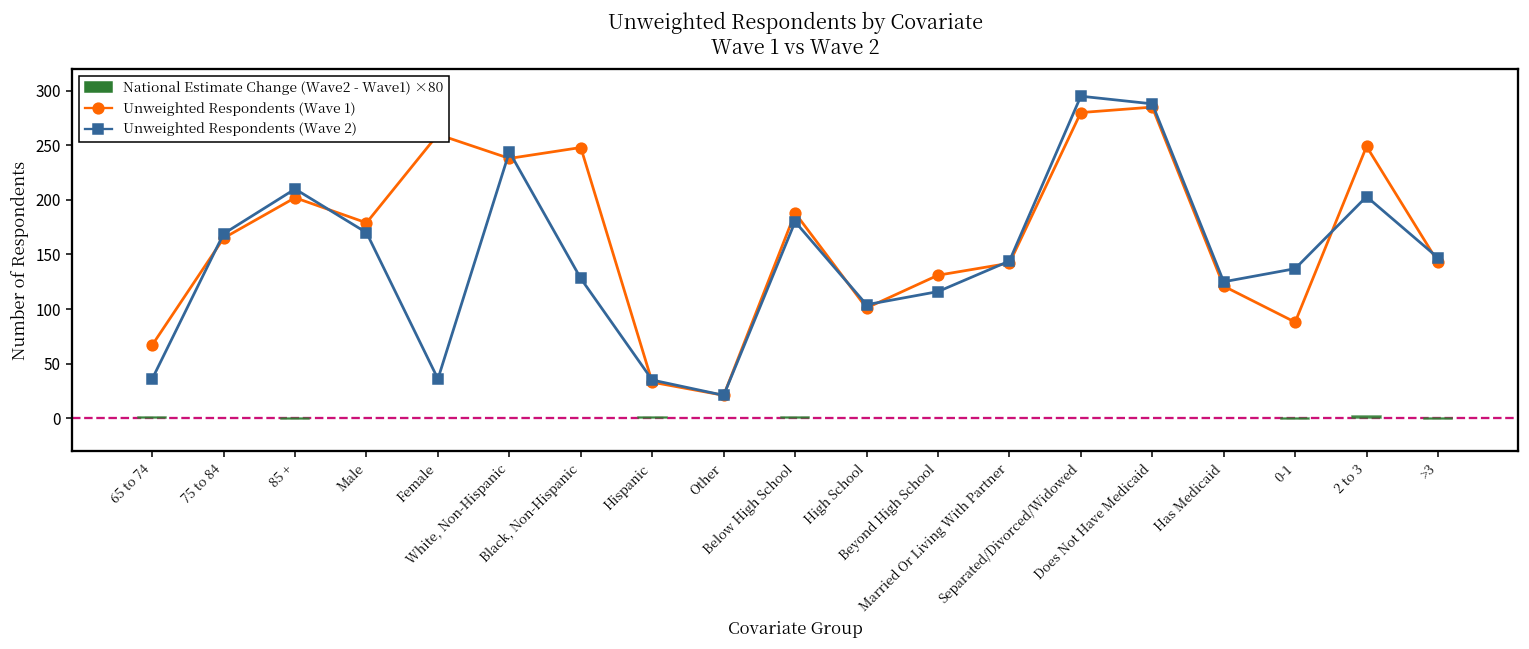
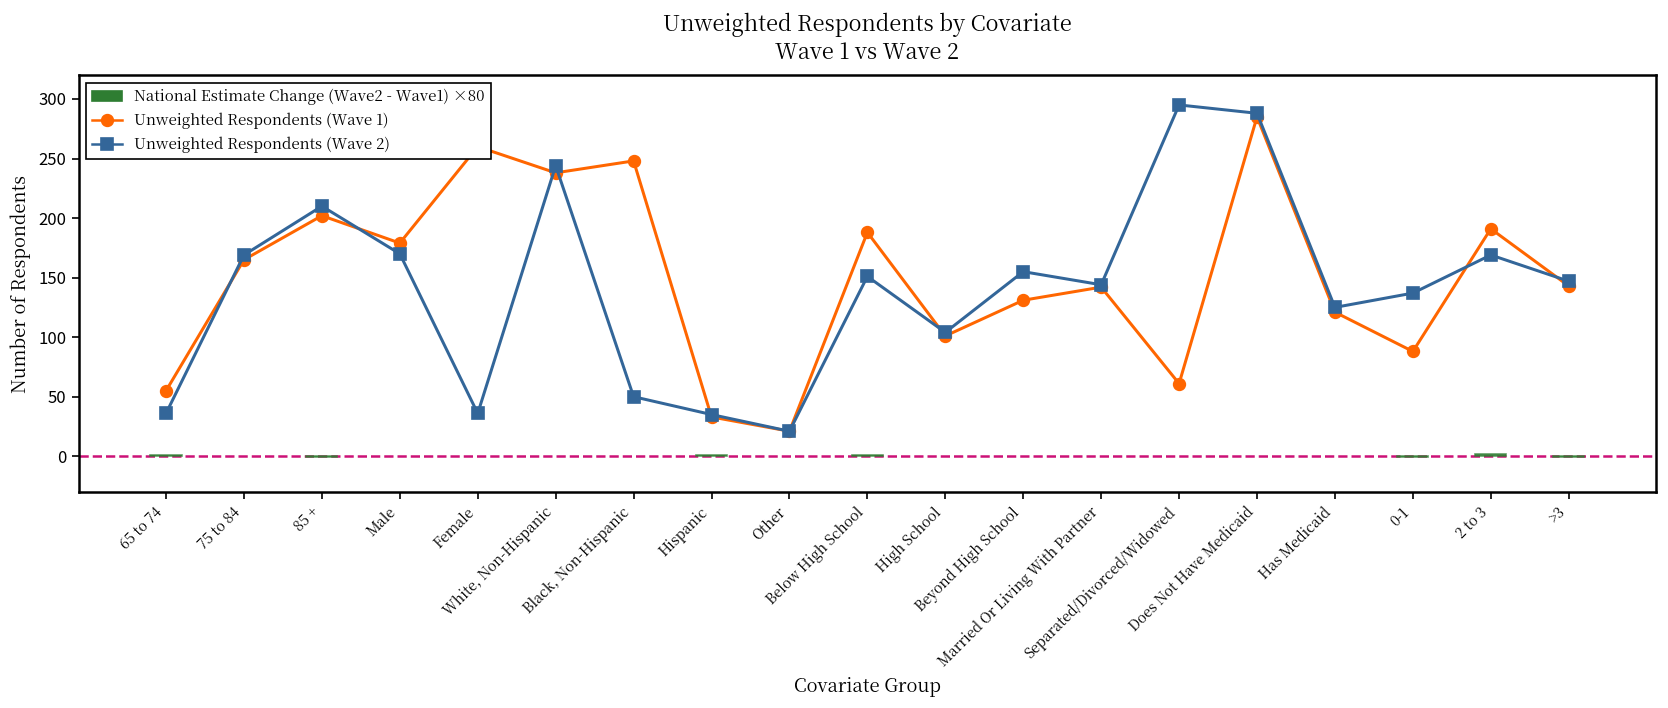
Unweighted Respondents (Wave 1), 65 to 74: 70 -> 60
Unweighted Respondents (Wave 2), Black, Non-Hispanic: 130 -> 50
Unweighted Respondents (Wave 2), Below High School: 180 -> 150
Unweighted Respondents (Wave 2), Beyond High School: 120 -> 160
Unweighted Respondents (Wave 1), Separated/Divorced/Widowed: 280 -> 60
Unweighted Respondents (Wave 1), 2 to 3: 250 -> 190
Unweighted Respondents (Wave 2), 2 to 3: 200 -> 170
